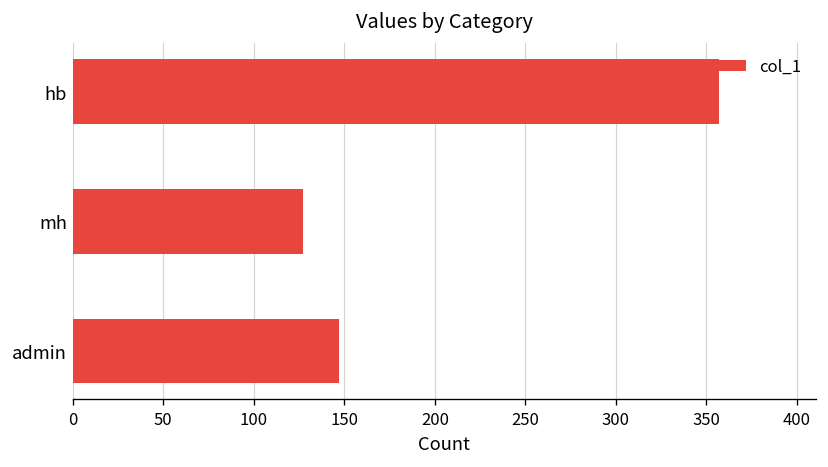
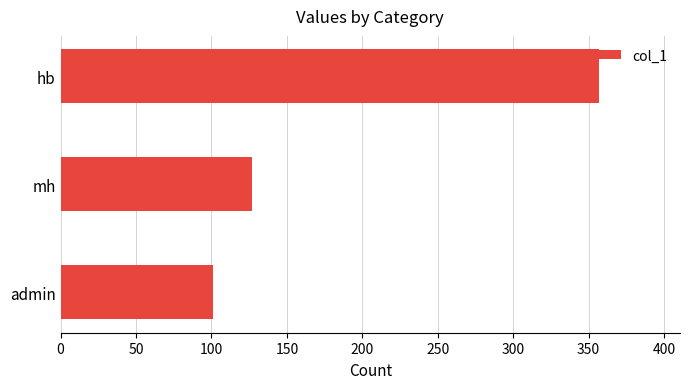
admin: 147 -> 101
